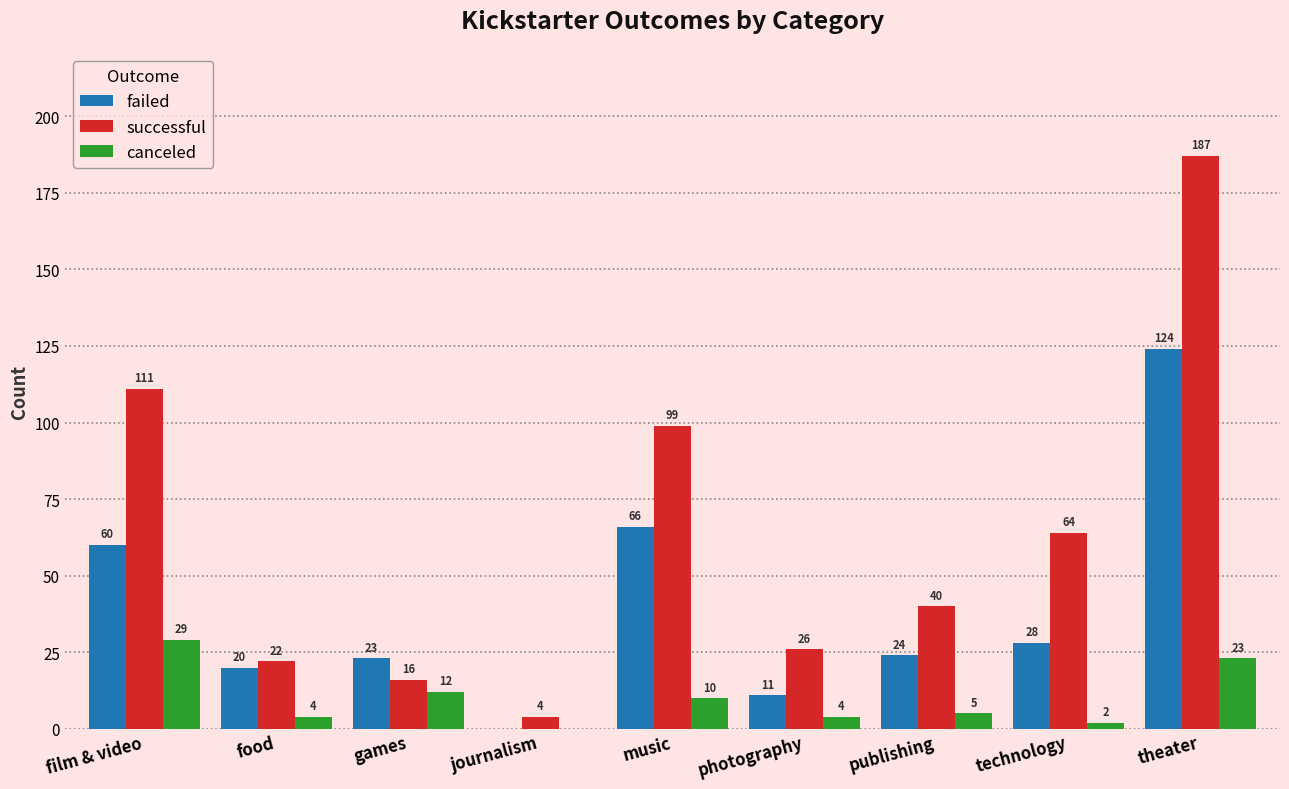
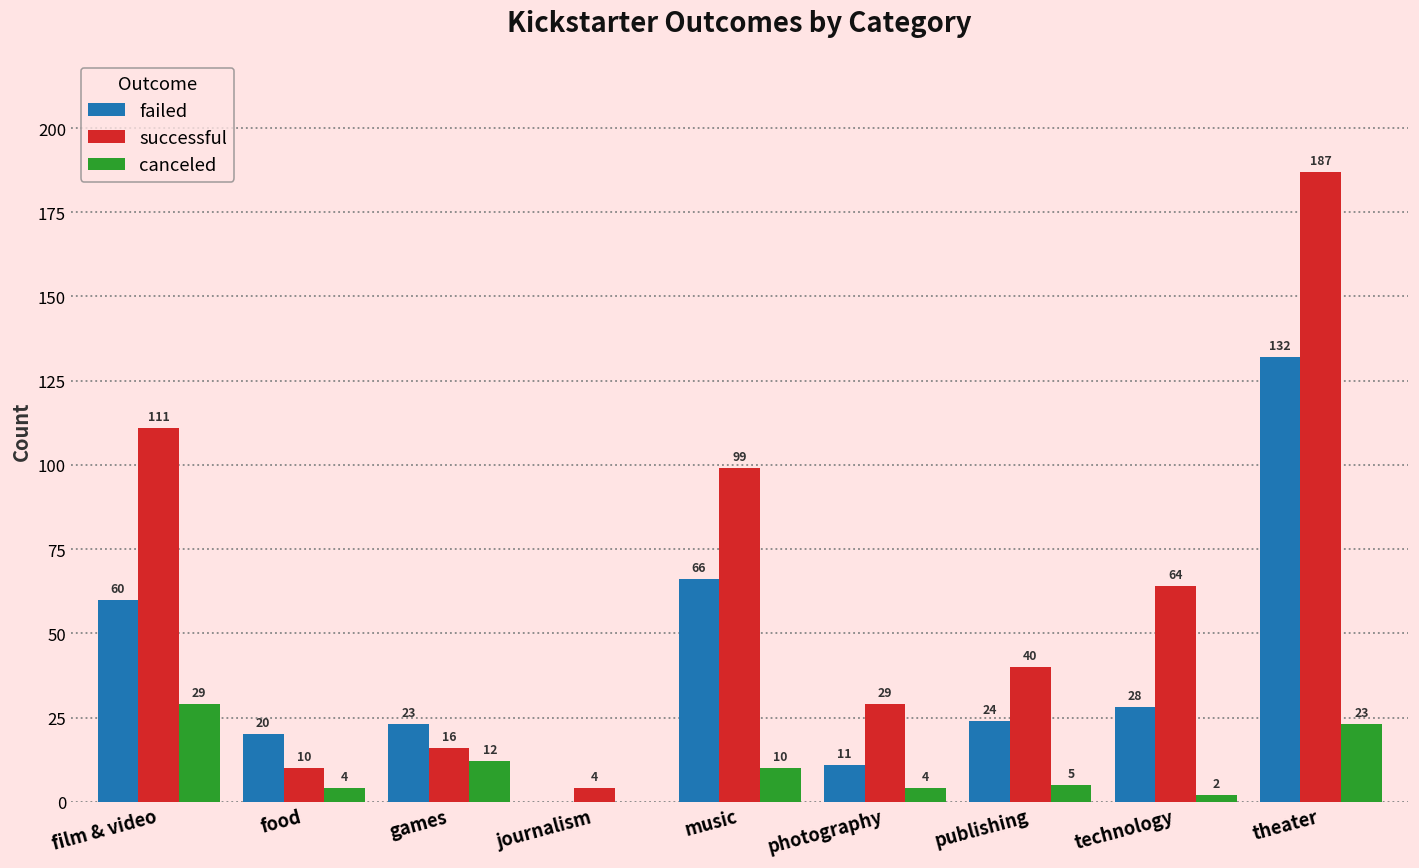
successful, food: 22 -> 10
successful, photography: 26 -> 29
failed, theater: 124 -> 132
